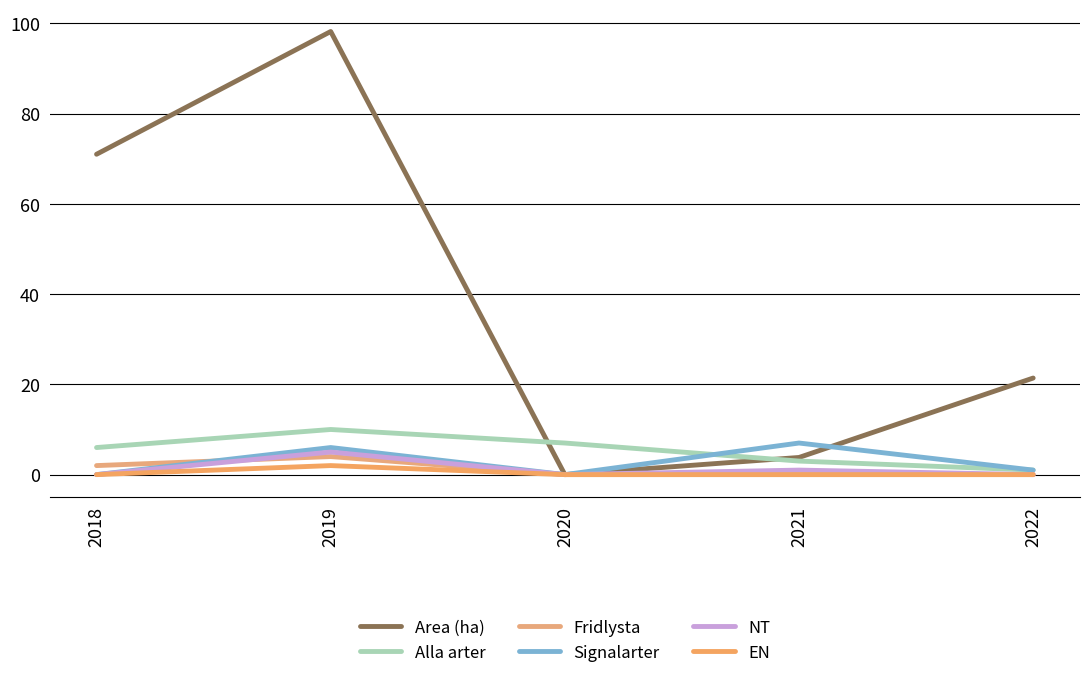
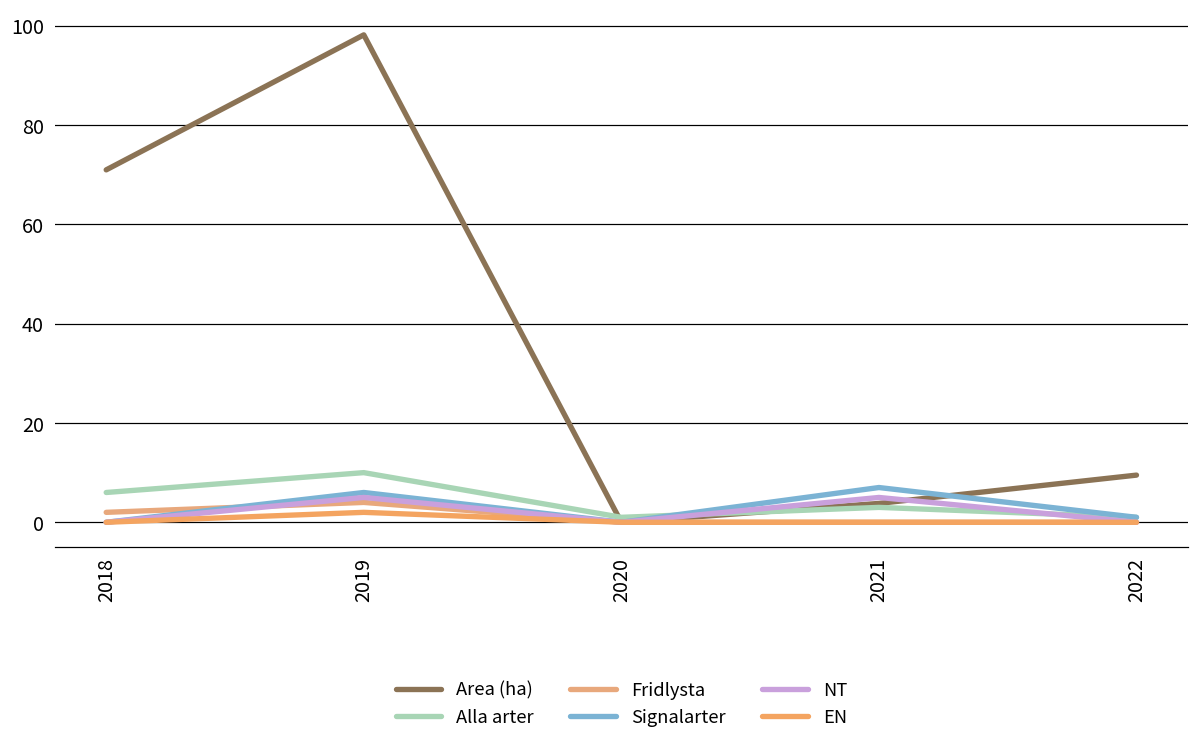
Alla arter, 2020: 7 -> 1
NT, 2021: 1 -> 5
Area (ha), 2022: 21 -> 10
